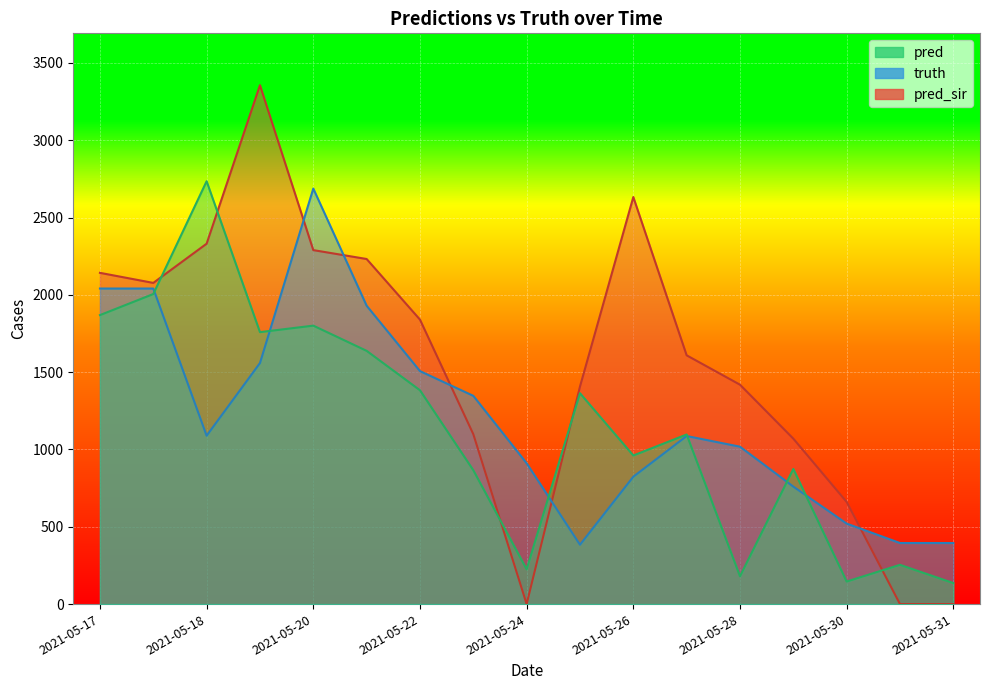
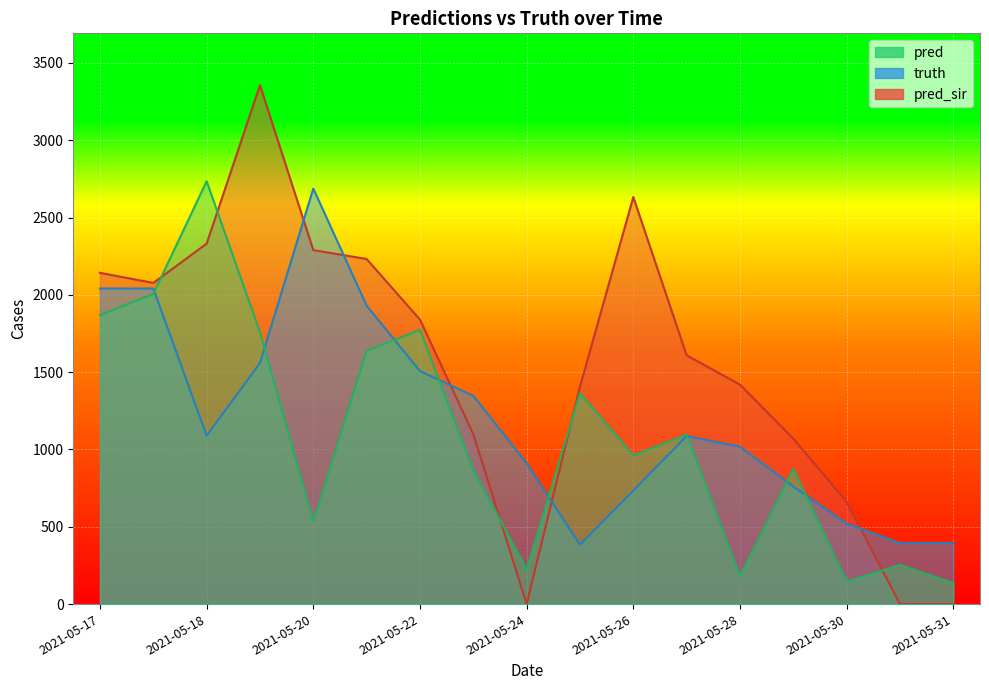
pred, 2021-05-20: 1800 -> 530
pred, 2021-05-22: 1380 -> 1770
truth, 2021-05-26: 820 -> 730
